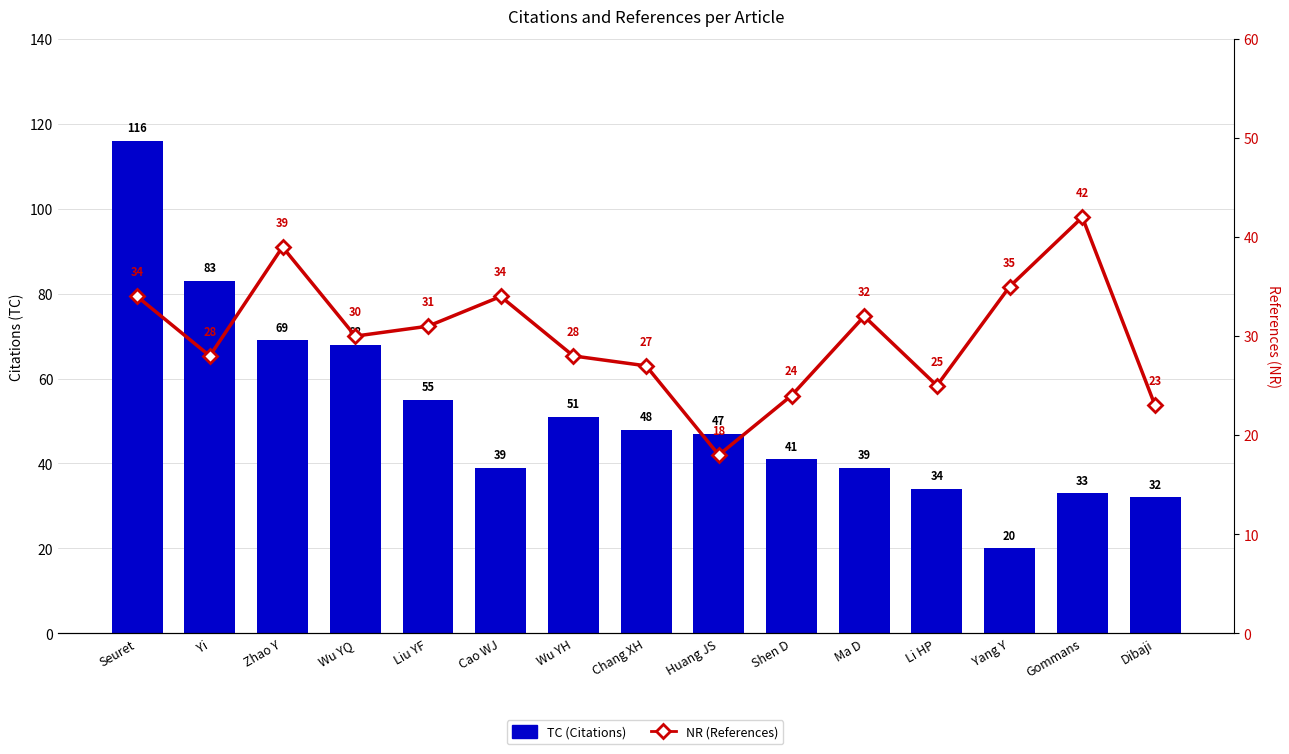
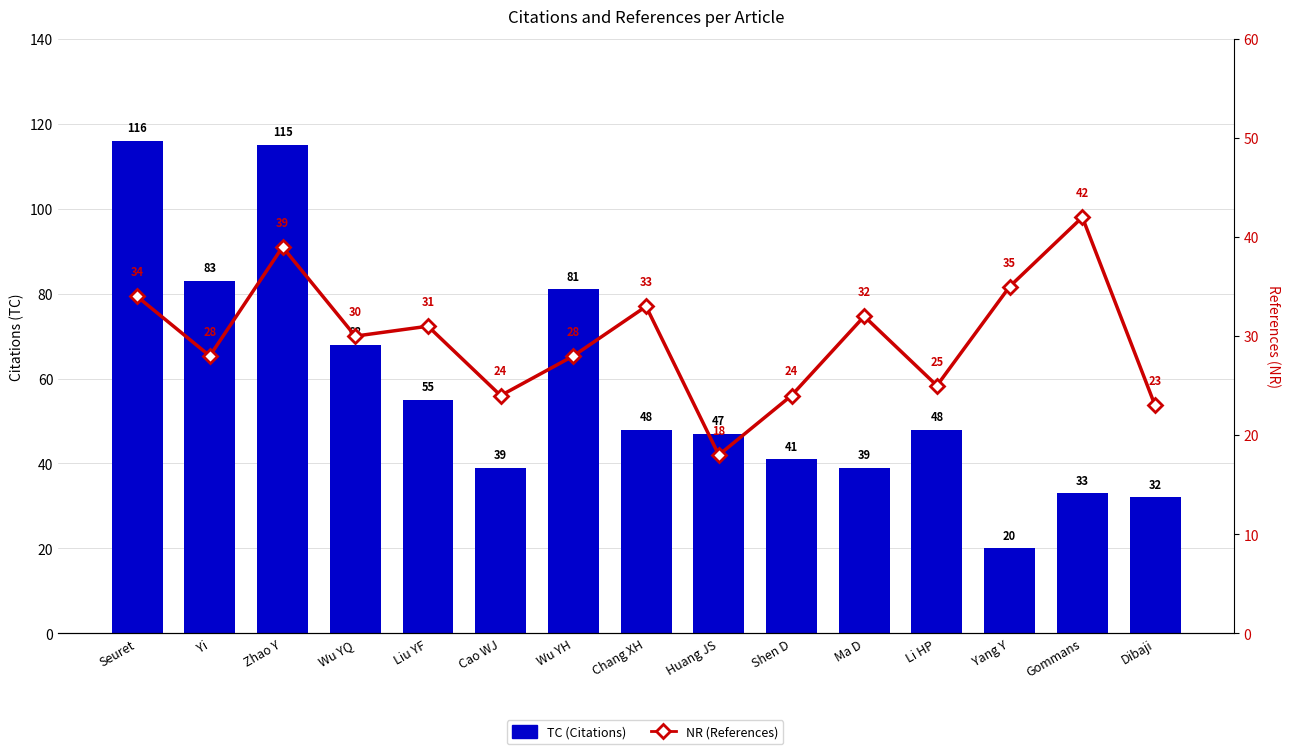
TC (Citations), Zhao Y: 69 -> 115
TC (Citations), Wu YH: 51 -> 81
TC (Citations), Li HP: 34 -> 48
NR (References), Cao WJ: 34 -> 24
NR (References), Chang XH: 27 -> 33
